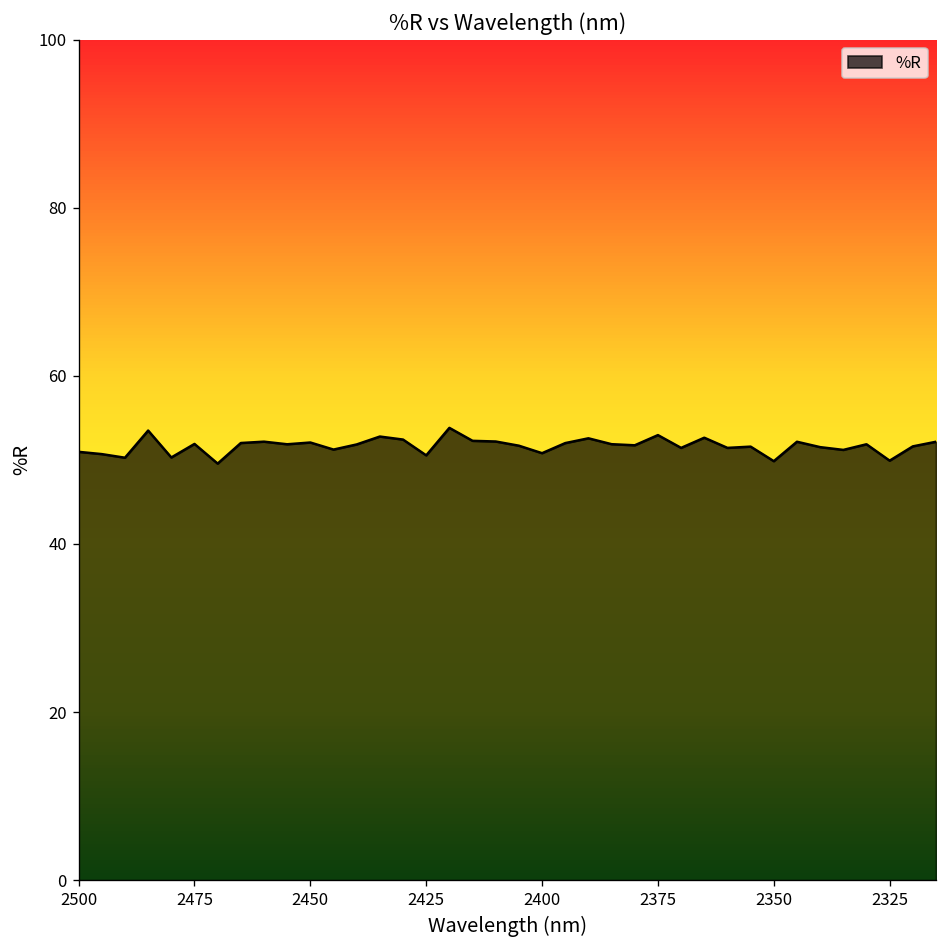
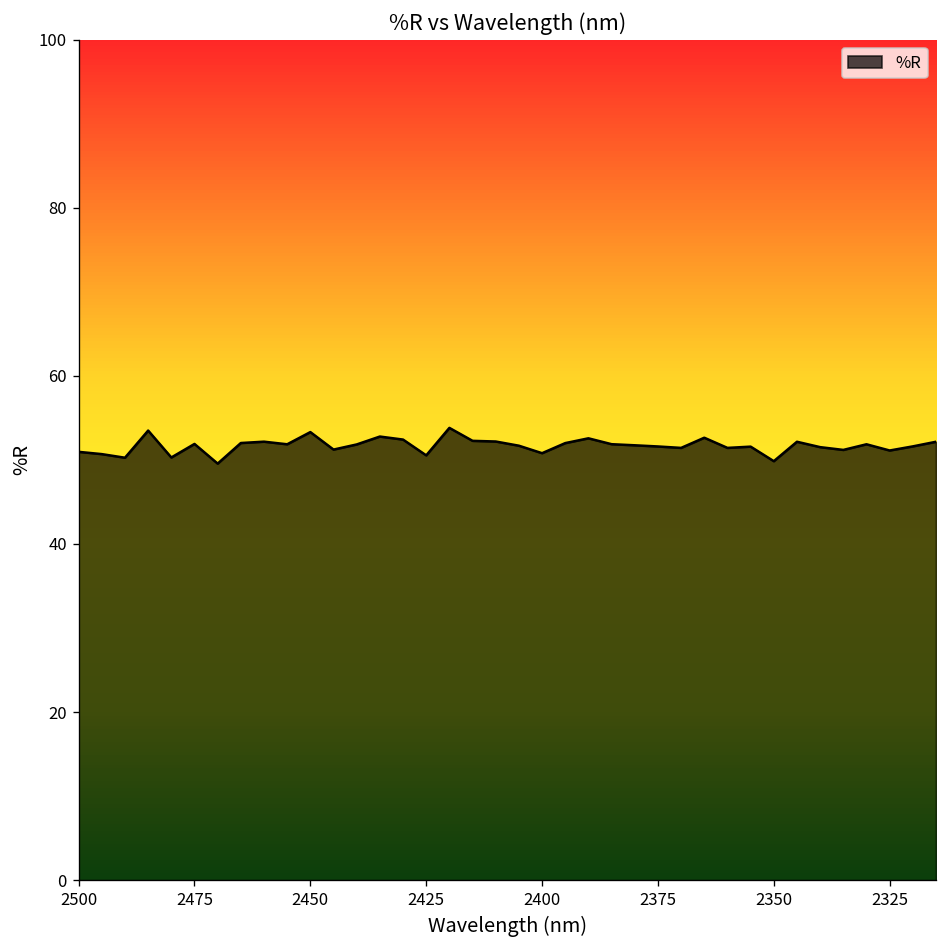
2450: 52 -> 53
2375: 53 -> 52
2325: 50 -> 51
